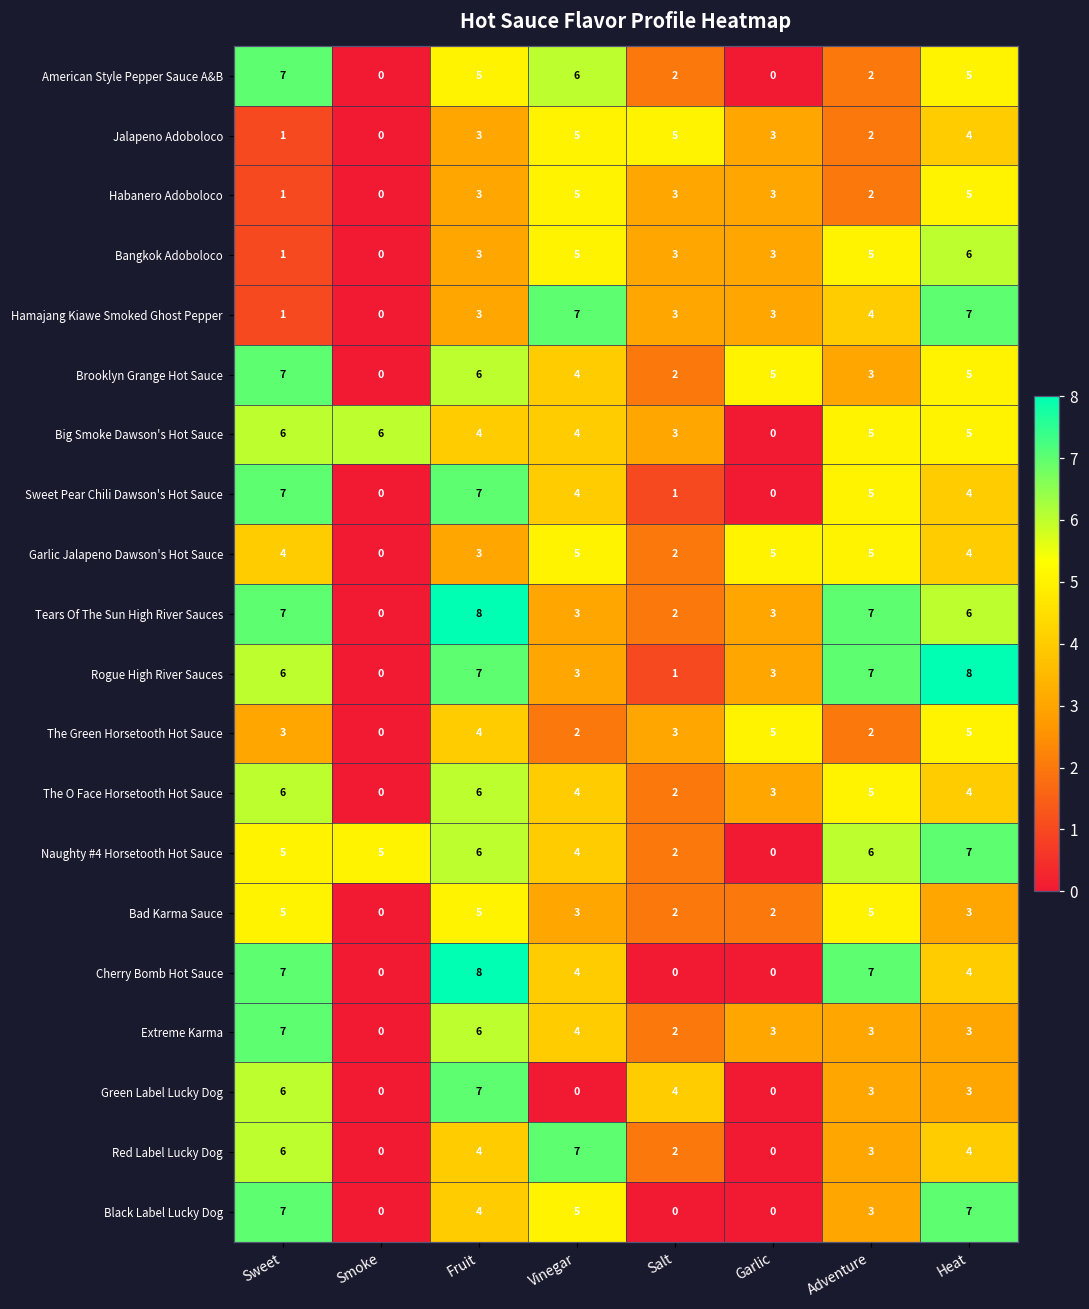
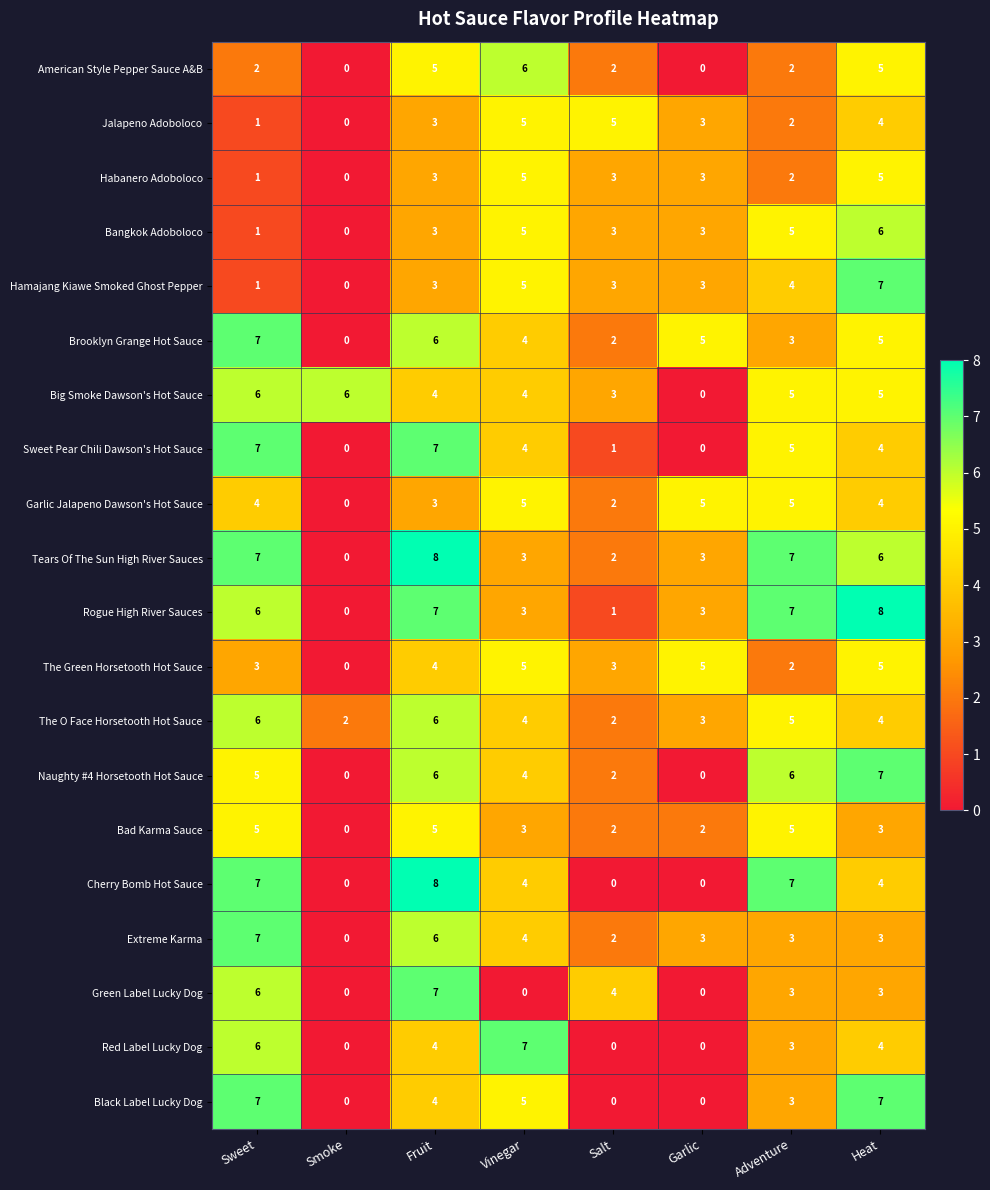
American Style Pepper Sauce A&B, Sweet: 7 -> 2
Hamajang Kiawe Smoked Ghost Pepper, Vinegar: 7 -> 5
The Green Horsetooth Hot Sauce, Vinegar: 2 -> 5
The O Face Horsetooth Hot Sauce, Smoke: 0 -> 2
Naughty #4 Horsetooth Hot Sauce, Smoke: 5 -> 0
Red Label Lucky Dog, Salt: 2 -> 0
